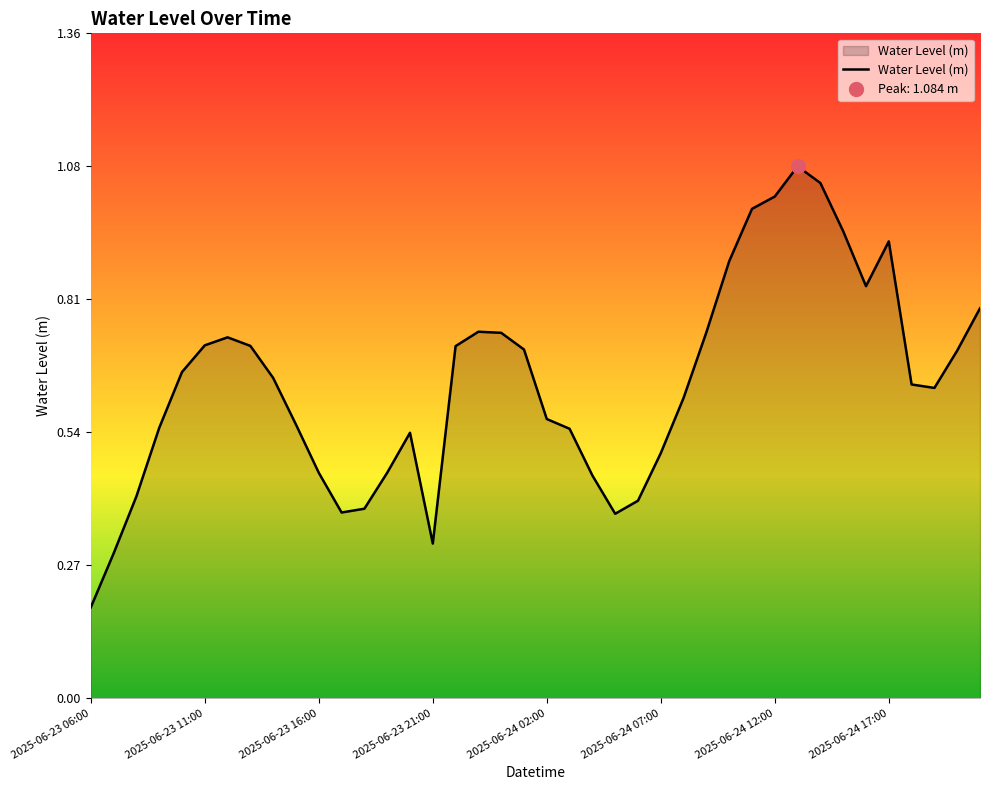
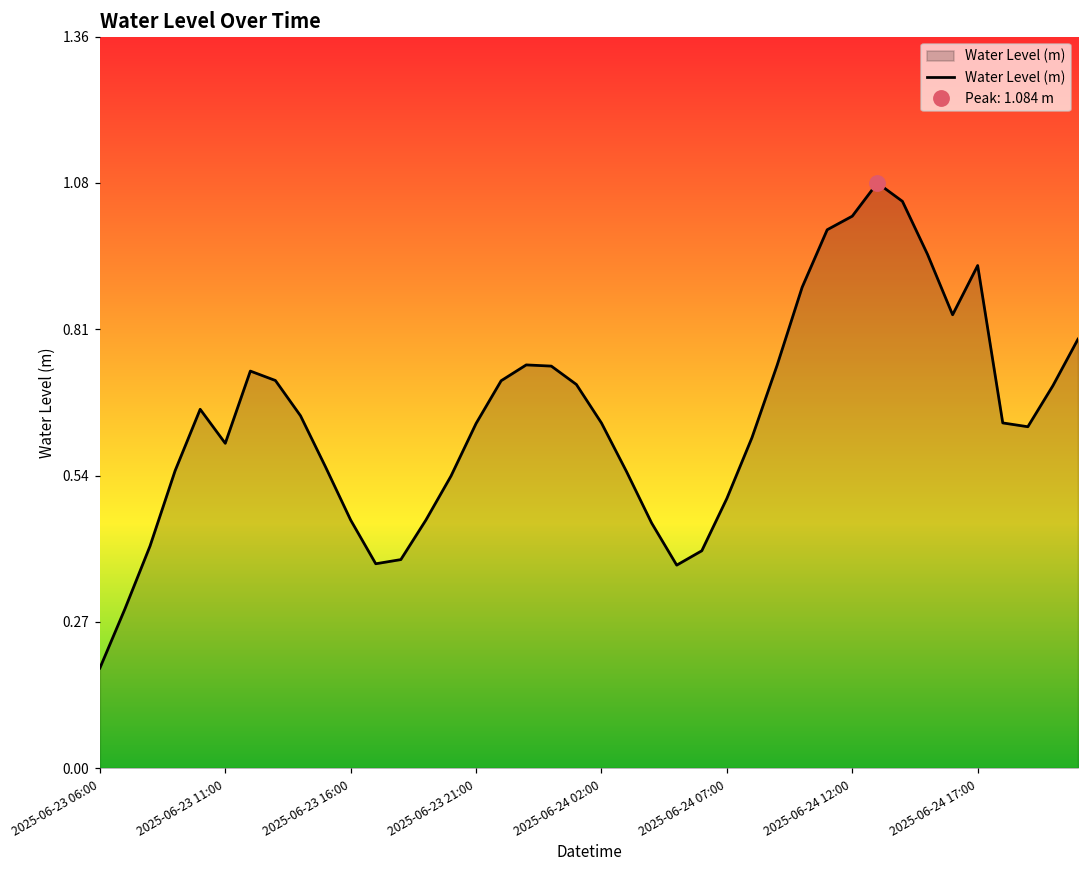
Water Level (m), 2025-06-23 11:00: 0.72 -> 0.60
Water Level (m), 2025-06-23 21:00: 0.32 -> 0.64
Water Level (m), 2025-06-24 02:00: 0.57 -> 0.64
